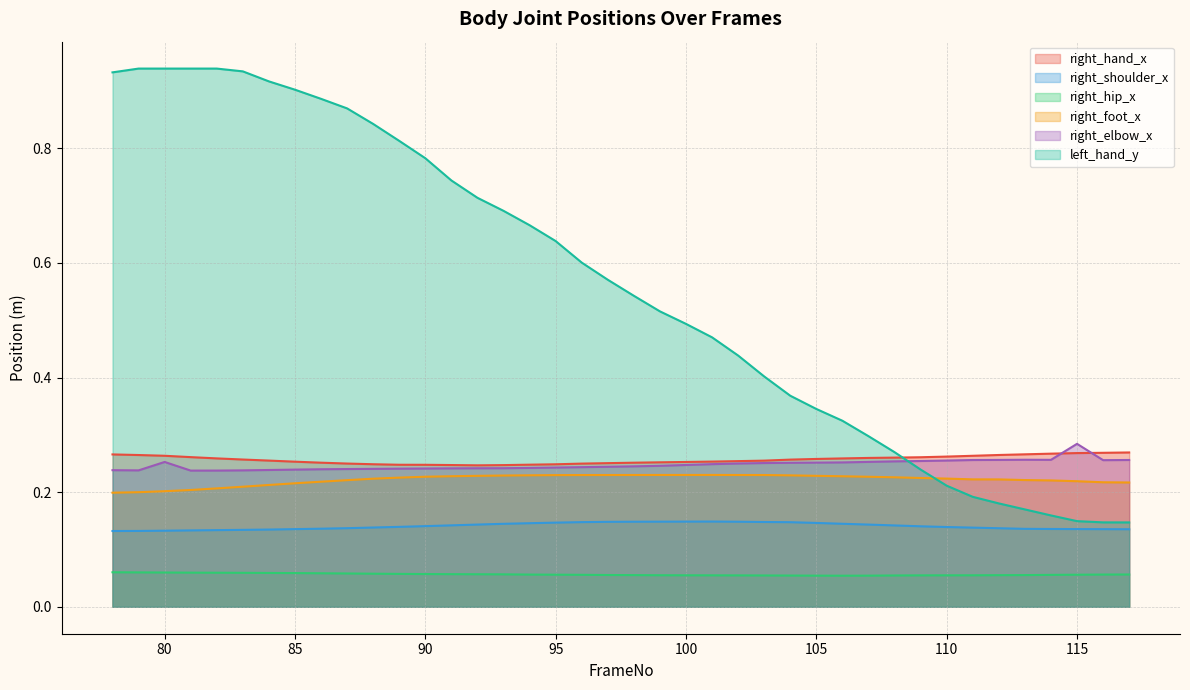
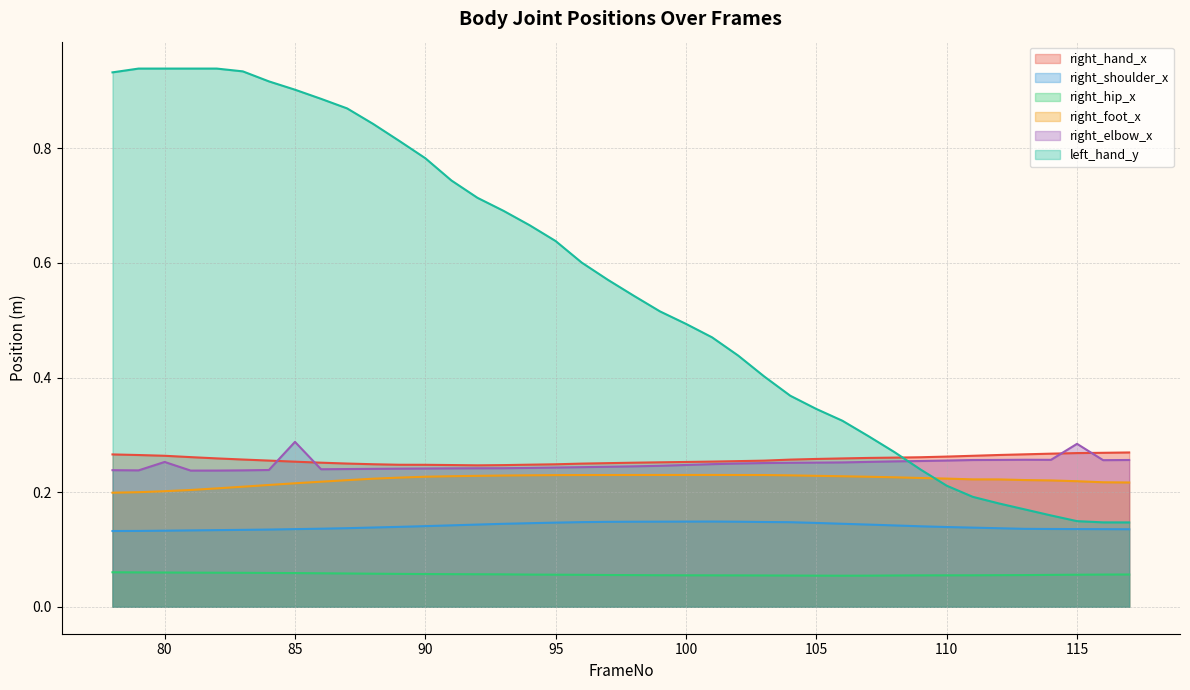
right_elbow_x, 85: 0.24 -> 0.29
